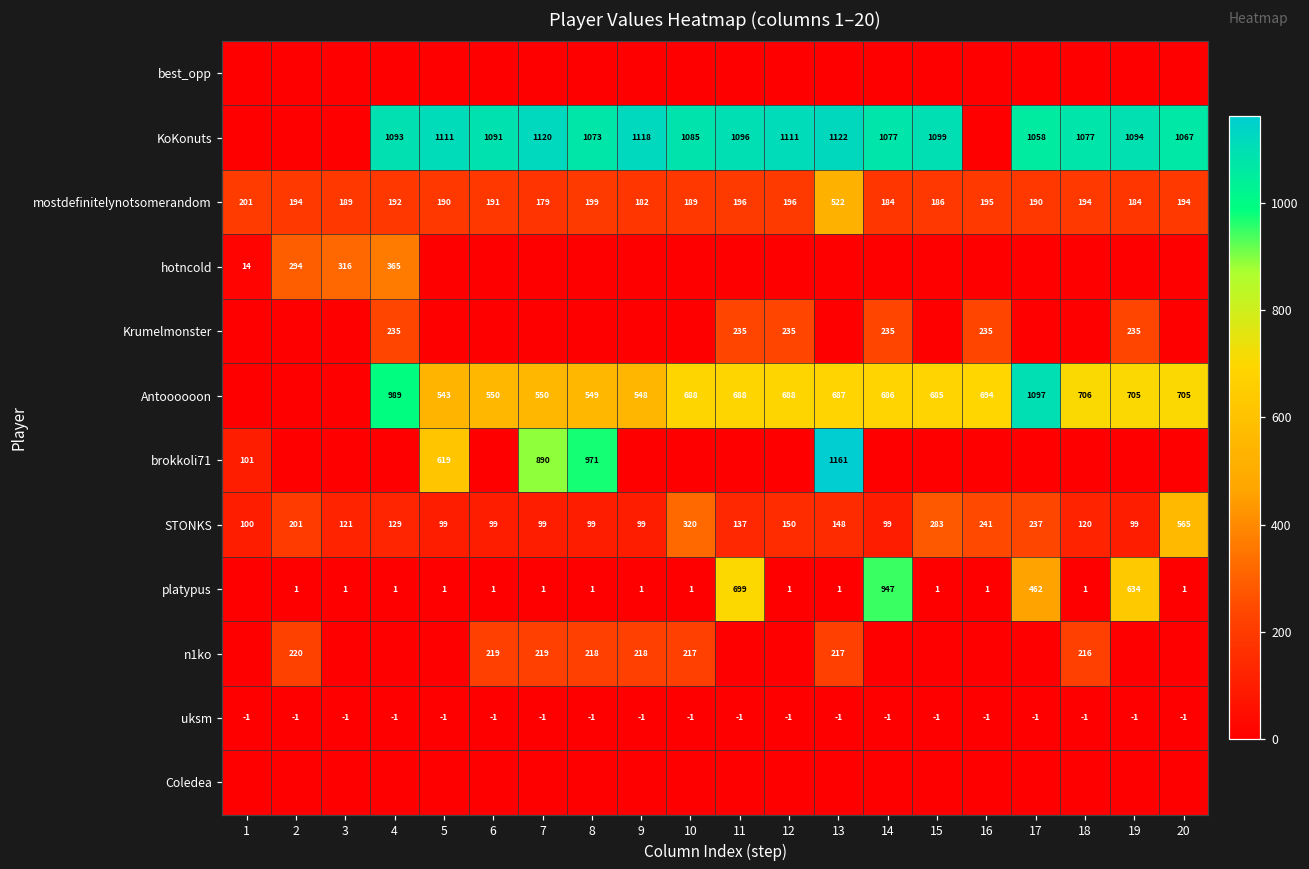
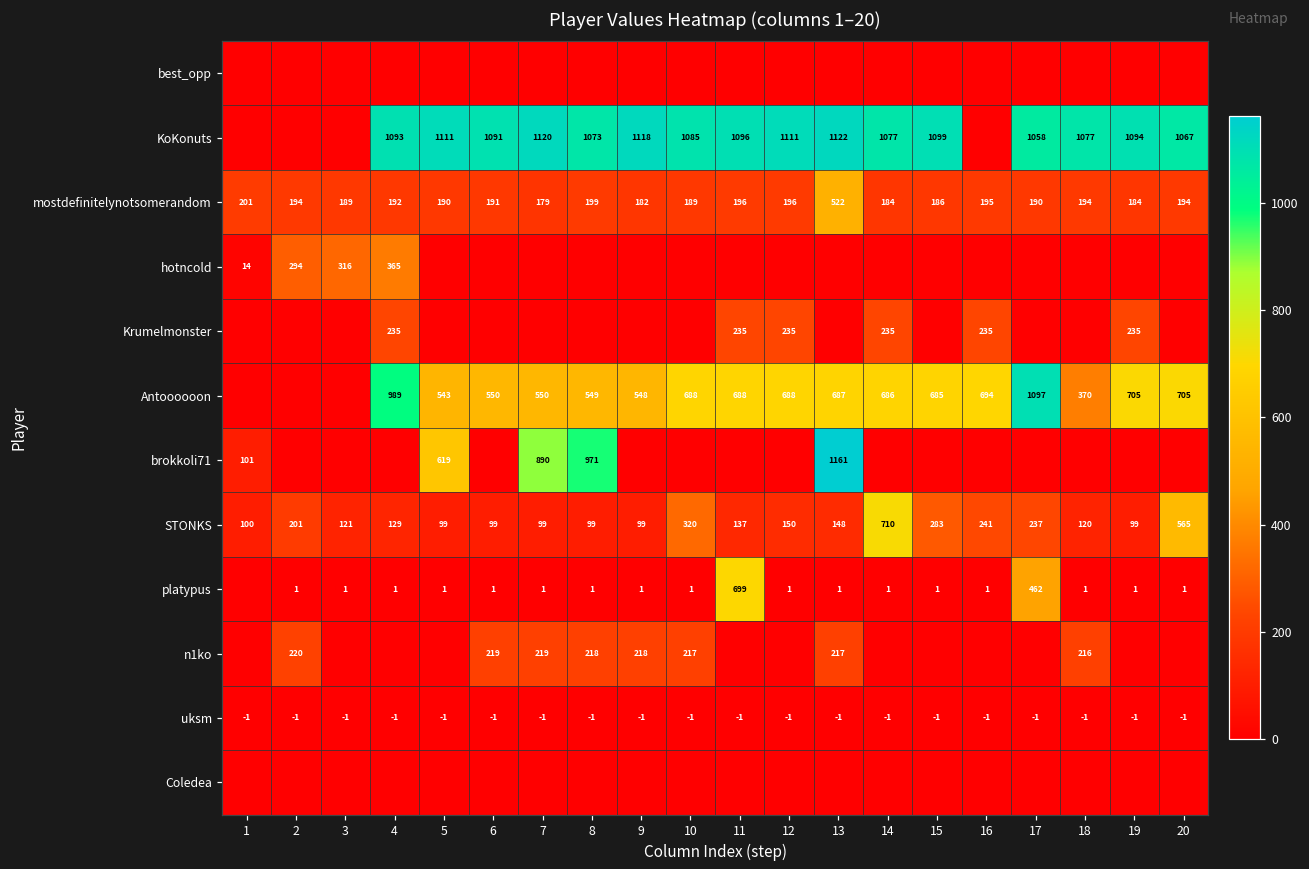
Antoooooon, 18: 706 -> 370
STONKS, 14: 99 -> 710
platypus, 14: 947 -> 1
platypus, 19: 634 -> 1
